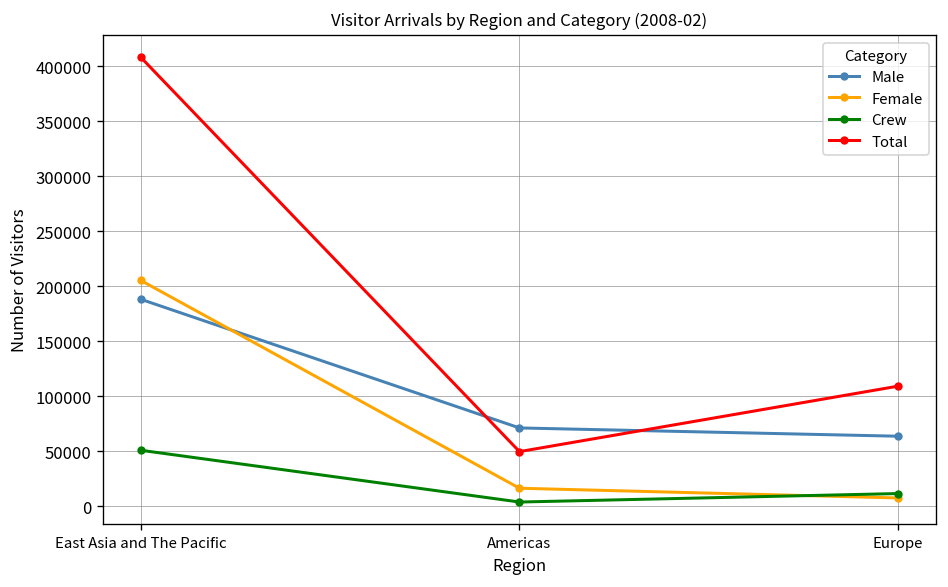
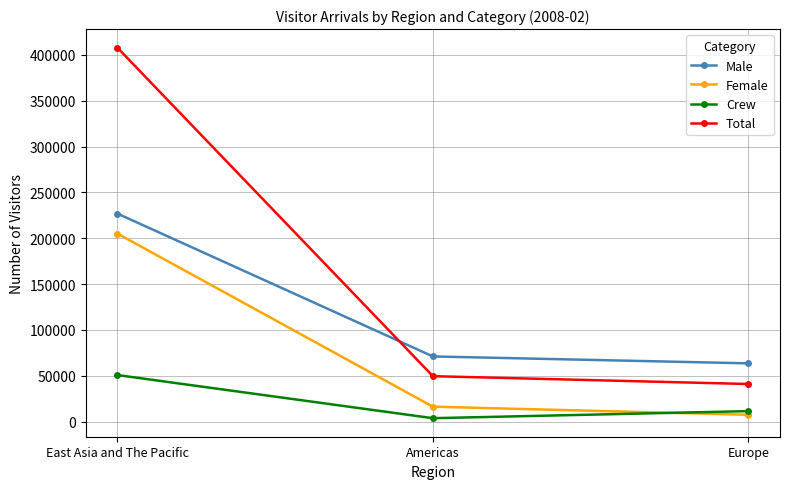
Male, East Asia and The Pacific: 190000 -> 230000
Total, Europe: 110000 -> 40000
